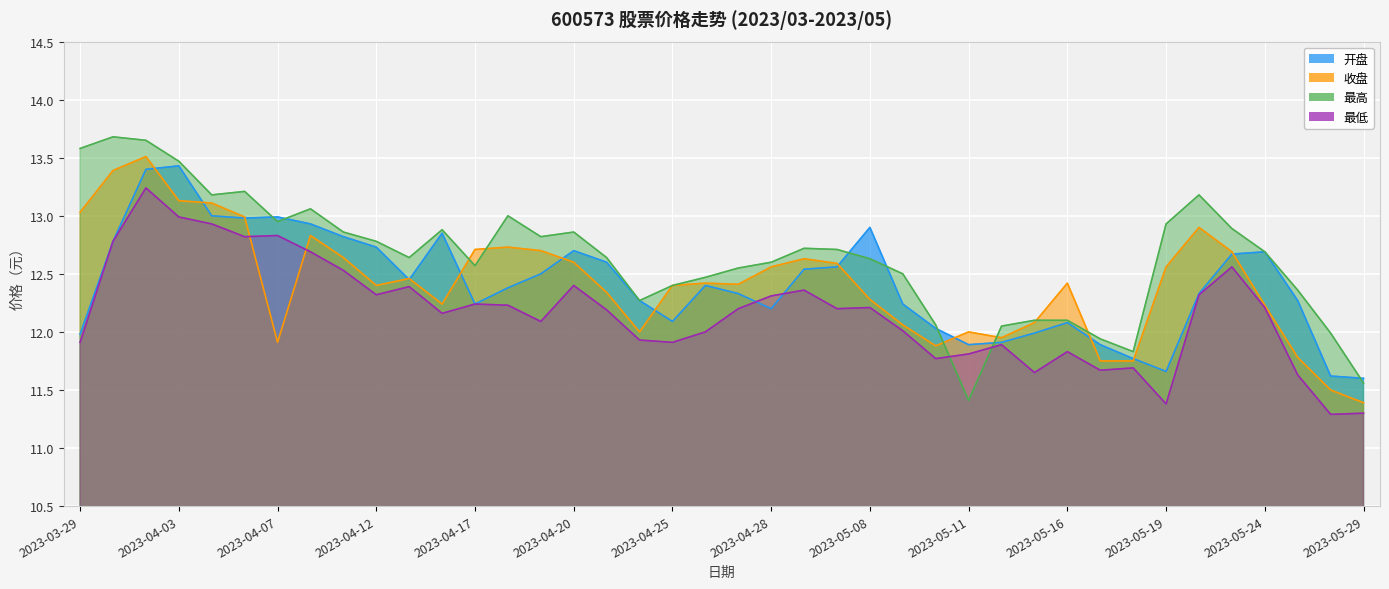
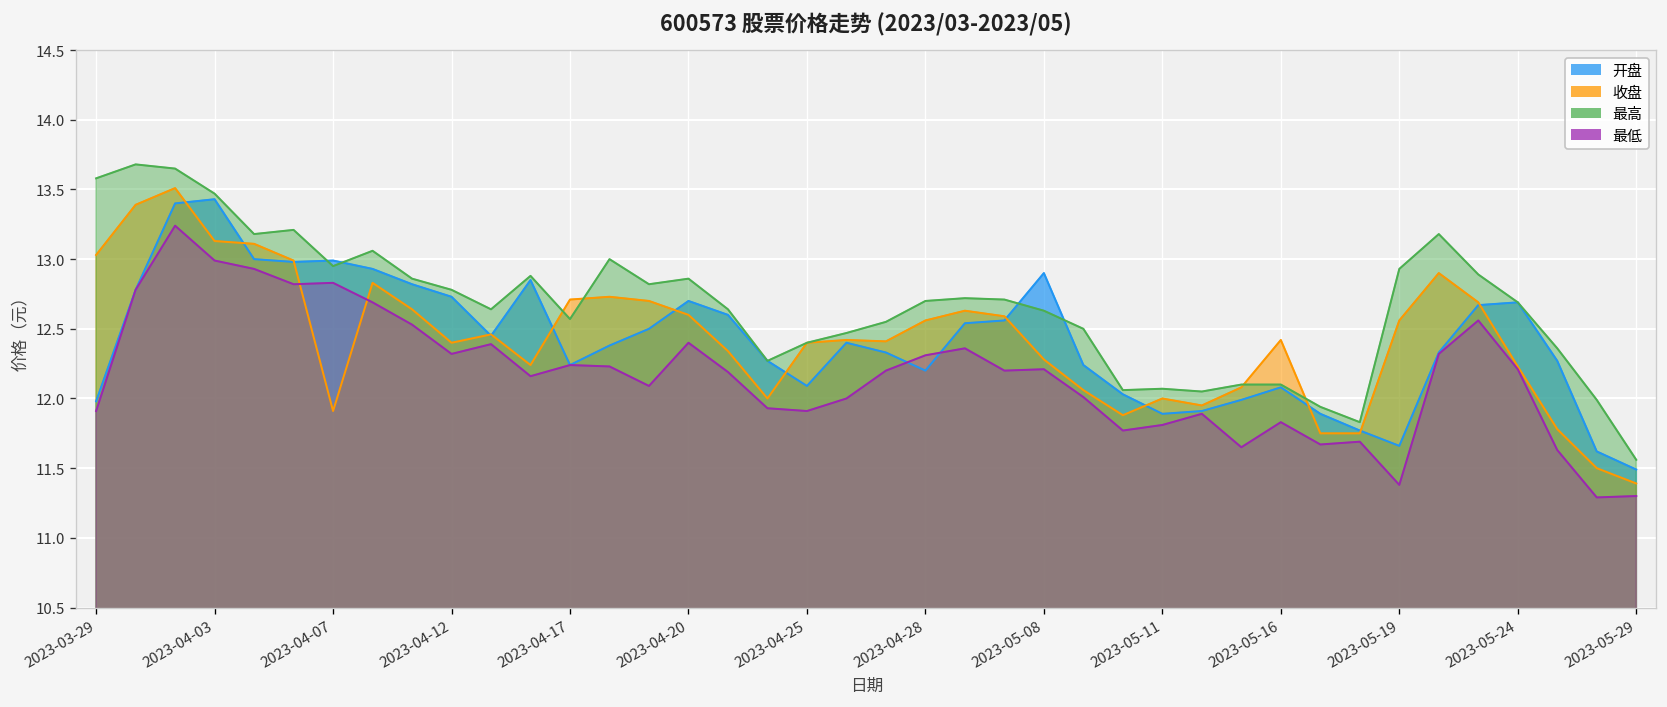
最高, 2023-04-28: 12.6 -> 12.7
最高, 2023-05-11: 11.41 -> 12.07
开盘, 2023-05-29: 11.60 -> 11.49
